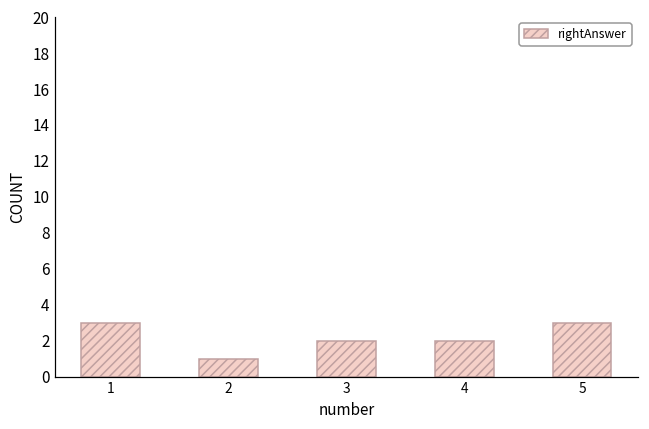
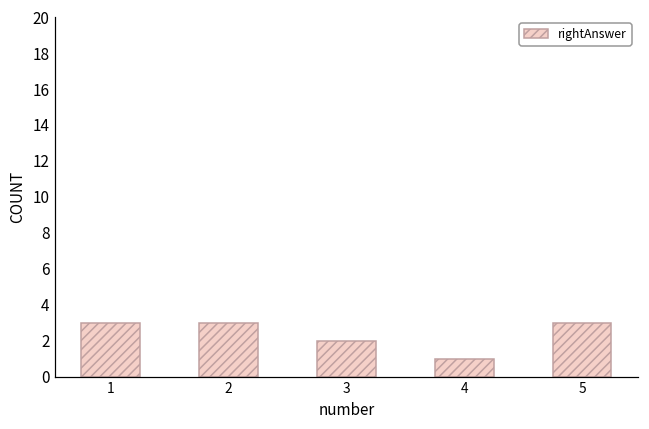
2: 1 -> 3
4: 2 -> 1
